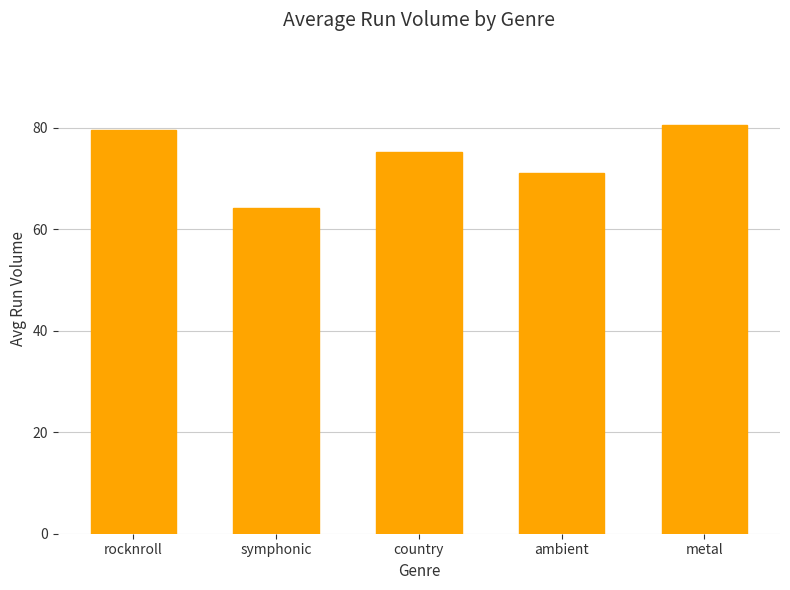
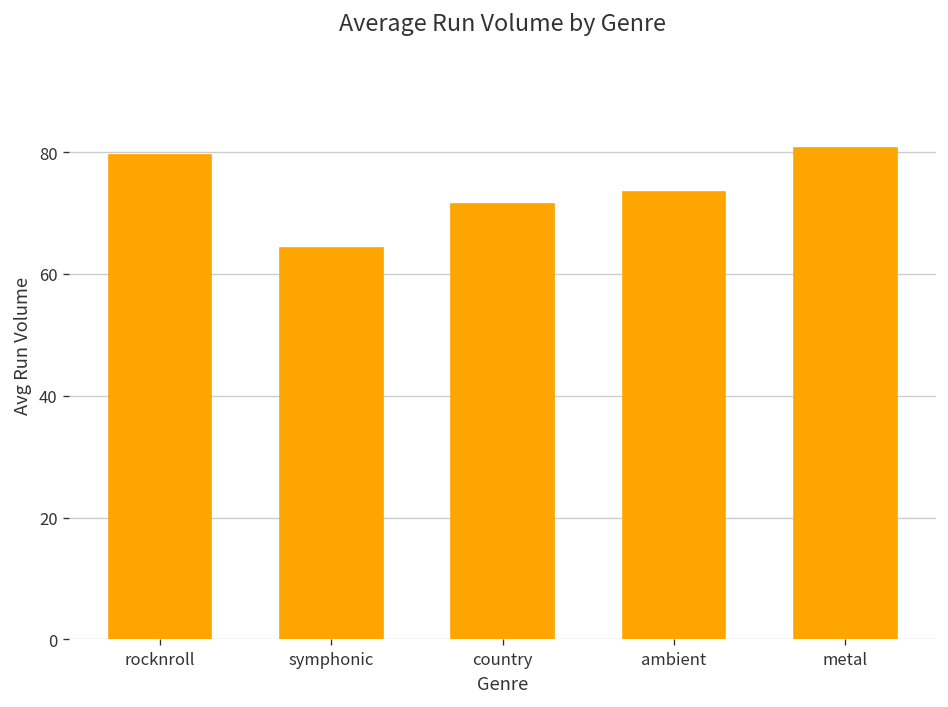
country: 75 -> 71
ambient: 71 -> 73
